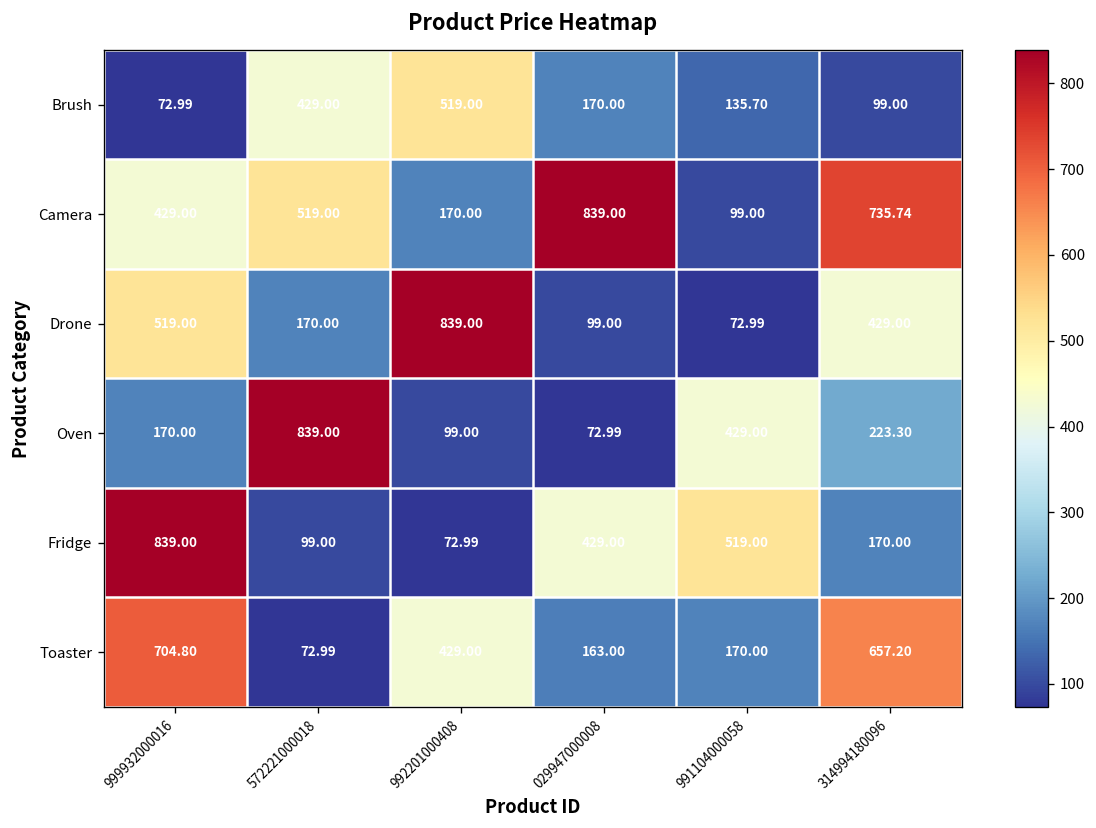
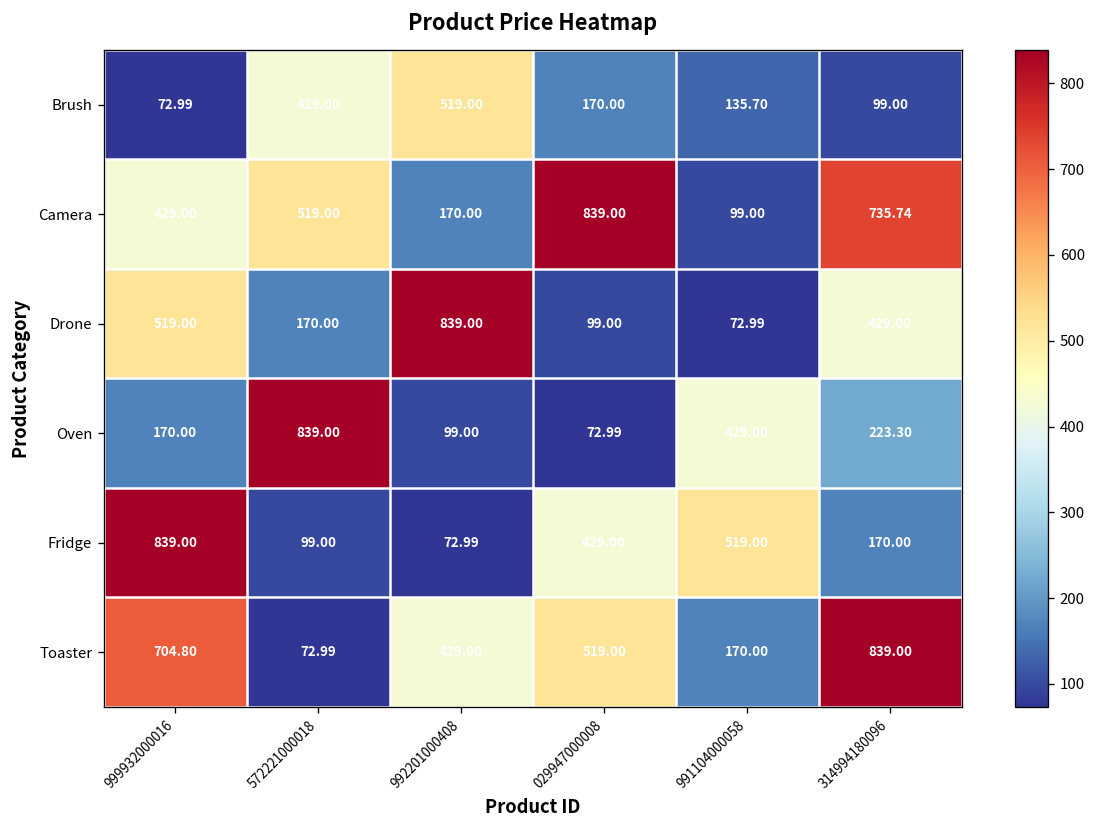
Toaster, 029947000008: 163.00 -> 519.00
Toaster, 314994180096: 657.20 -> 839.00
